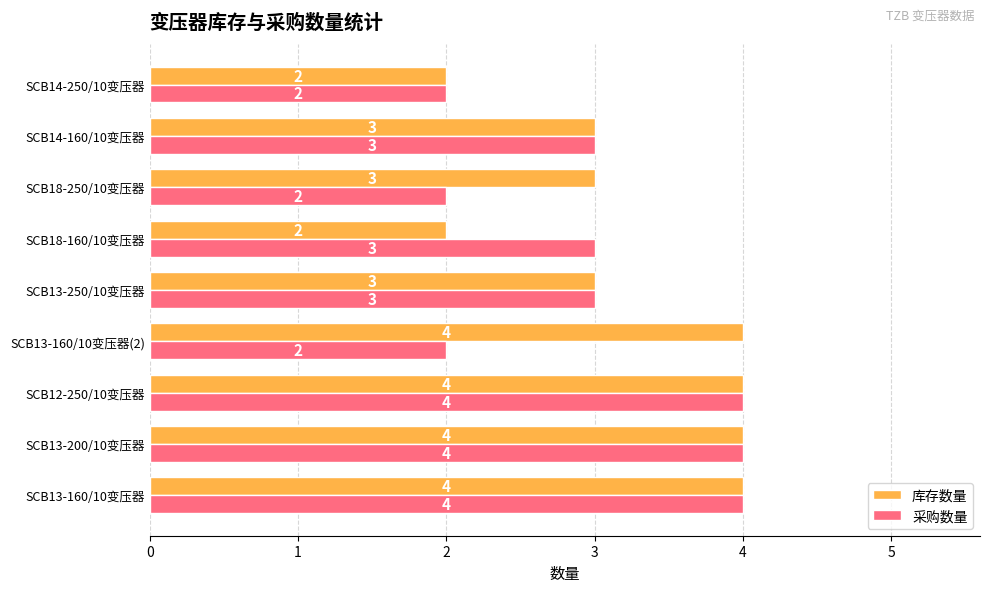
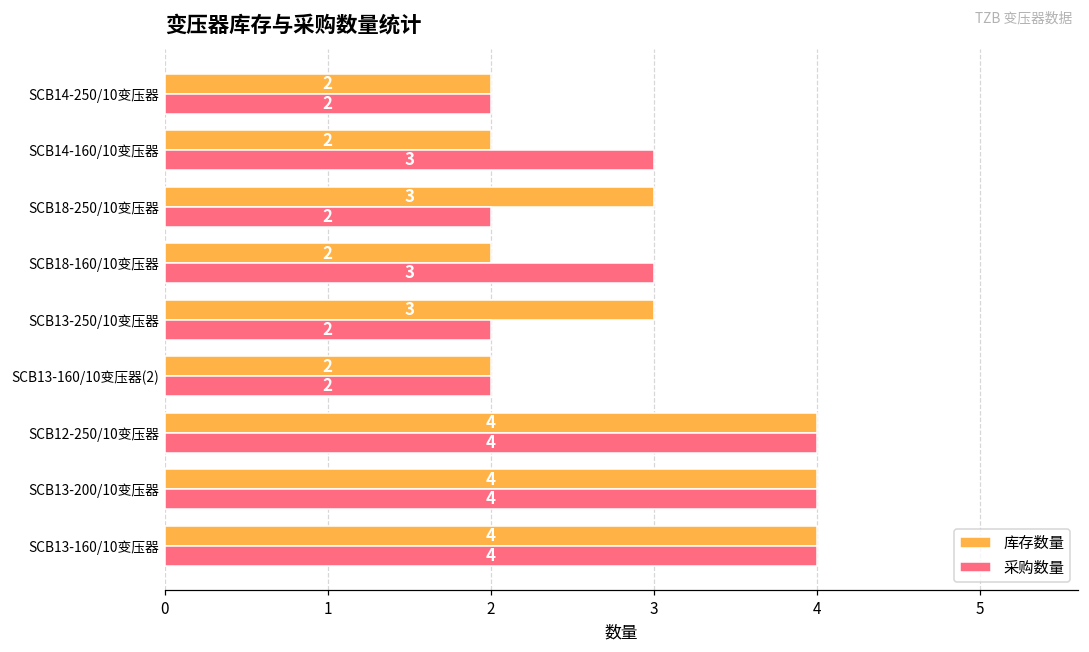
库存数量, SCB14-160/10变压器: 3 -> 2
采购数量, SCB13-250/10变压器: 3 -> 2
库存数量, SCB13-160/10变压器(2): 4 -> 2
